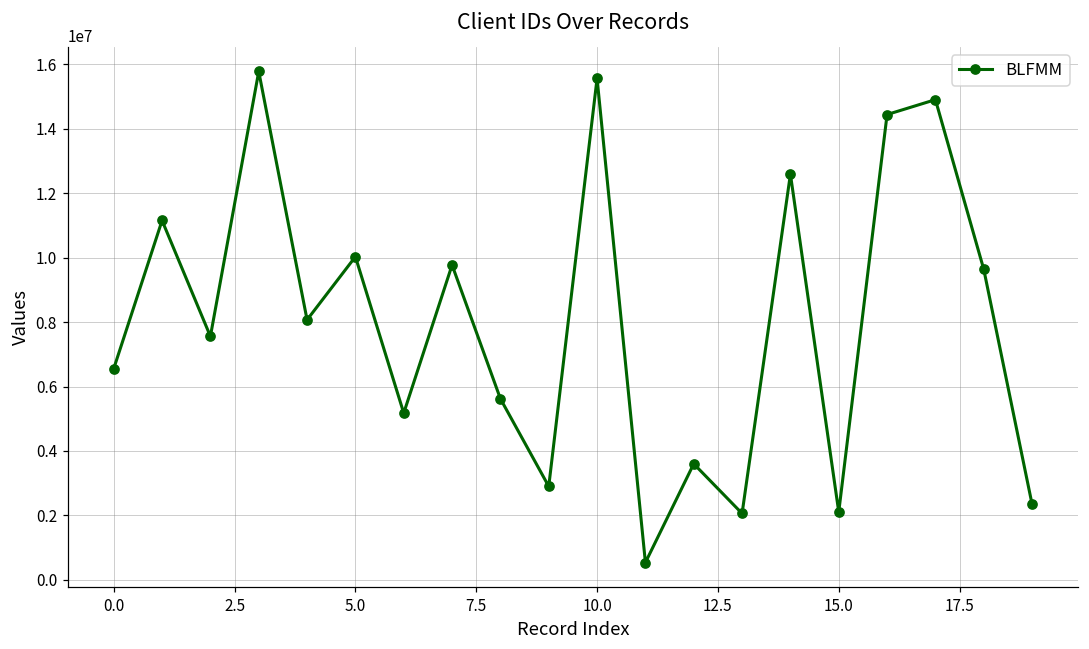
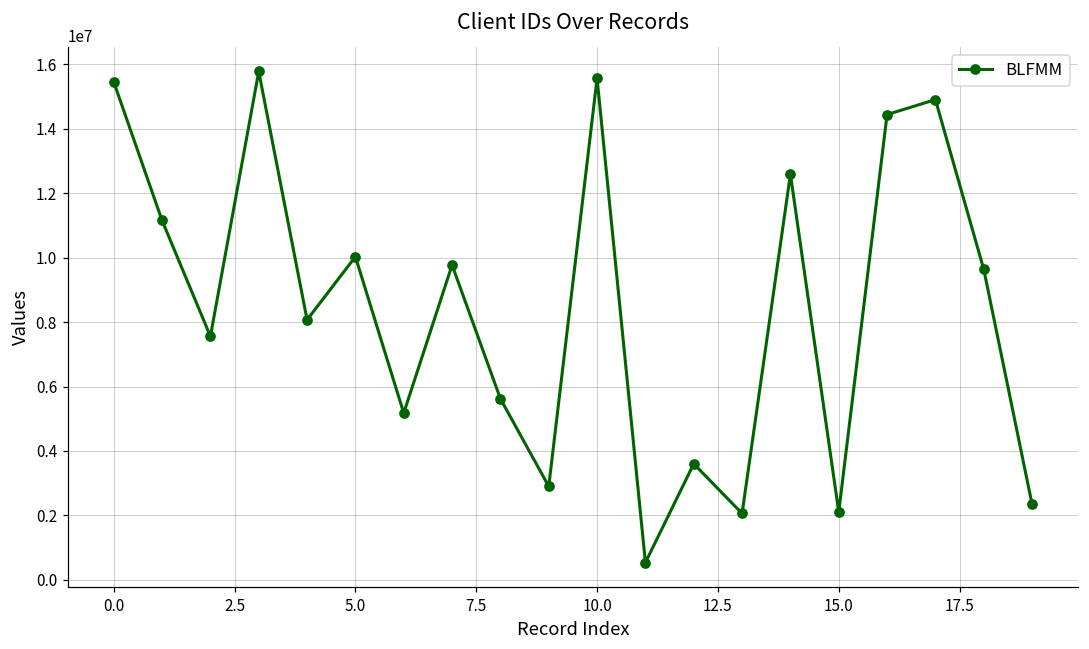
0.0: 6600000 -> 15500000
